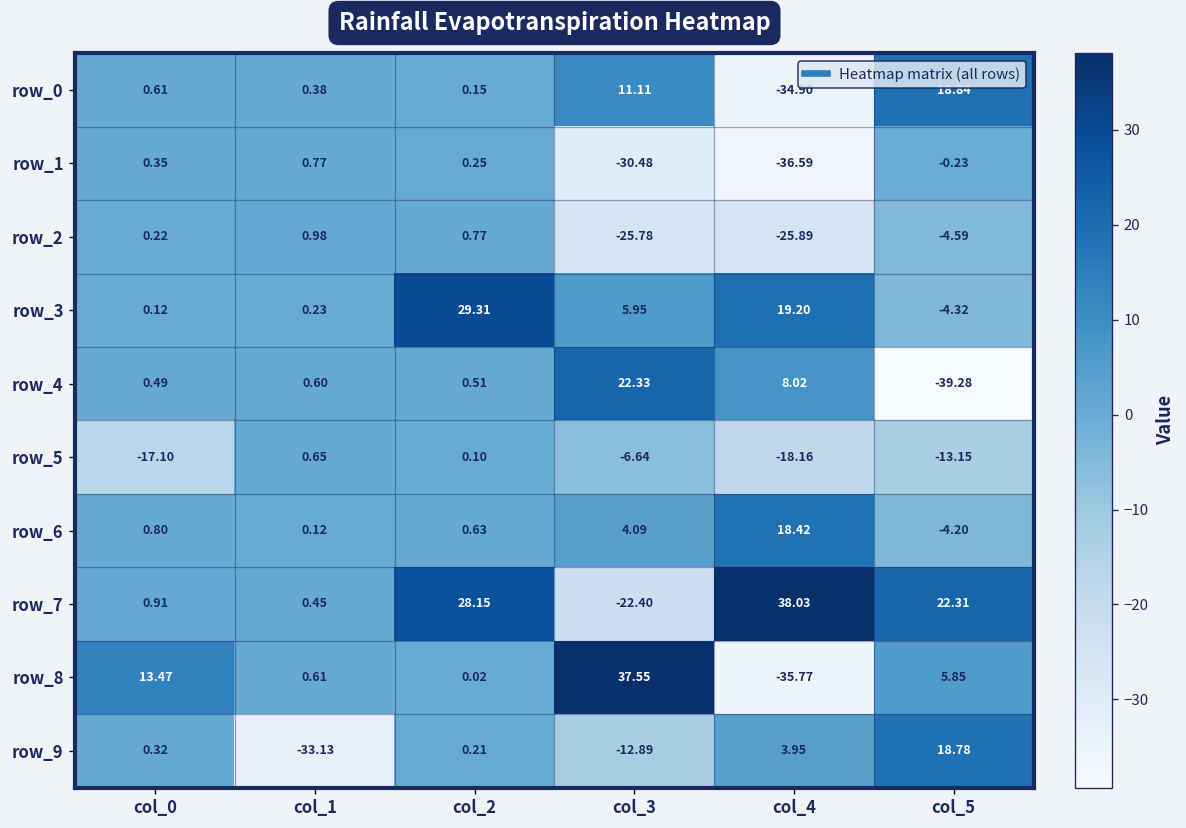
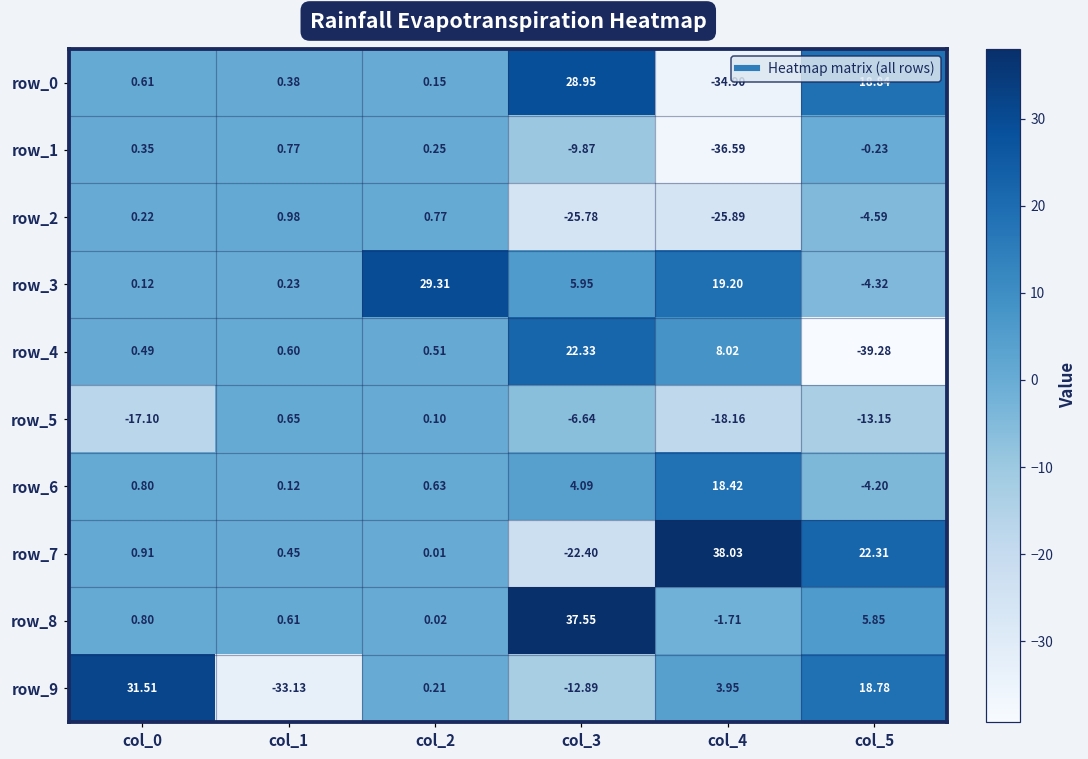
row_0, col_3: 11.11 -> 28.95
row_1, col_3: -30.48 -> -9.87
row_7, col_2: 28.15 -> 0.01
row_8, col_0: 13.47 -> 0.80
row_8, col_4: -35.77 -> -1.71
row_9, col_0: 0.32 -> 31.51
